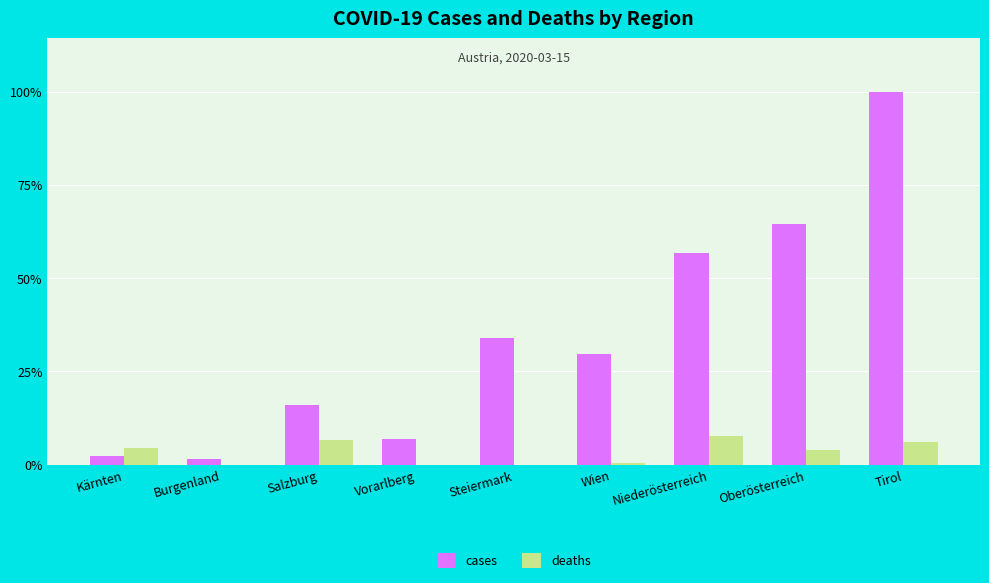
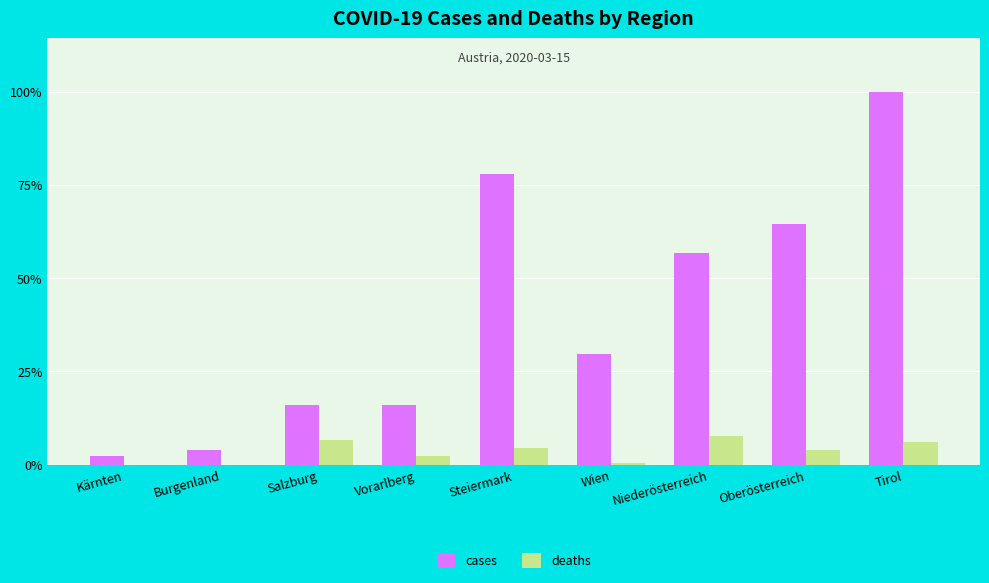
deaths, Kärnten: 4% -> 0%
cases, Burgenland: 2% -> 4%
cases, Vorarlberg: 7% -> 16%
deaths, Vorarlberg: 0% -> 2%
cases, Steiermark: 34% -> 78%
deaths, Steiermark: 0% -> 4%
